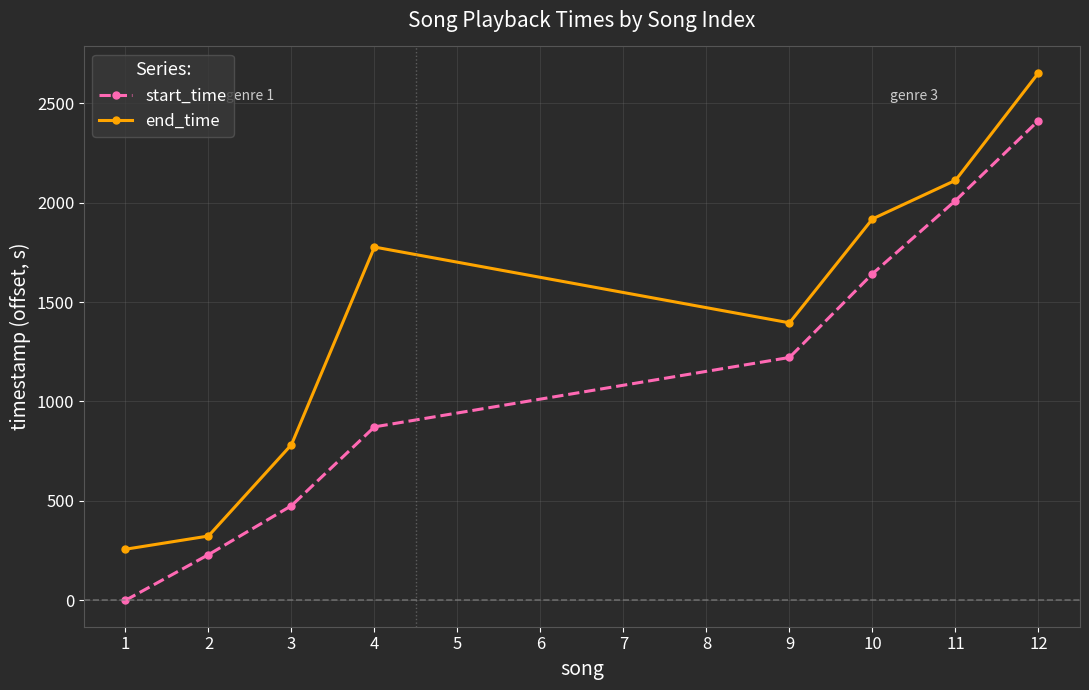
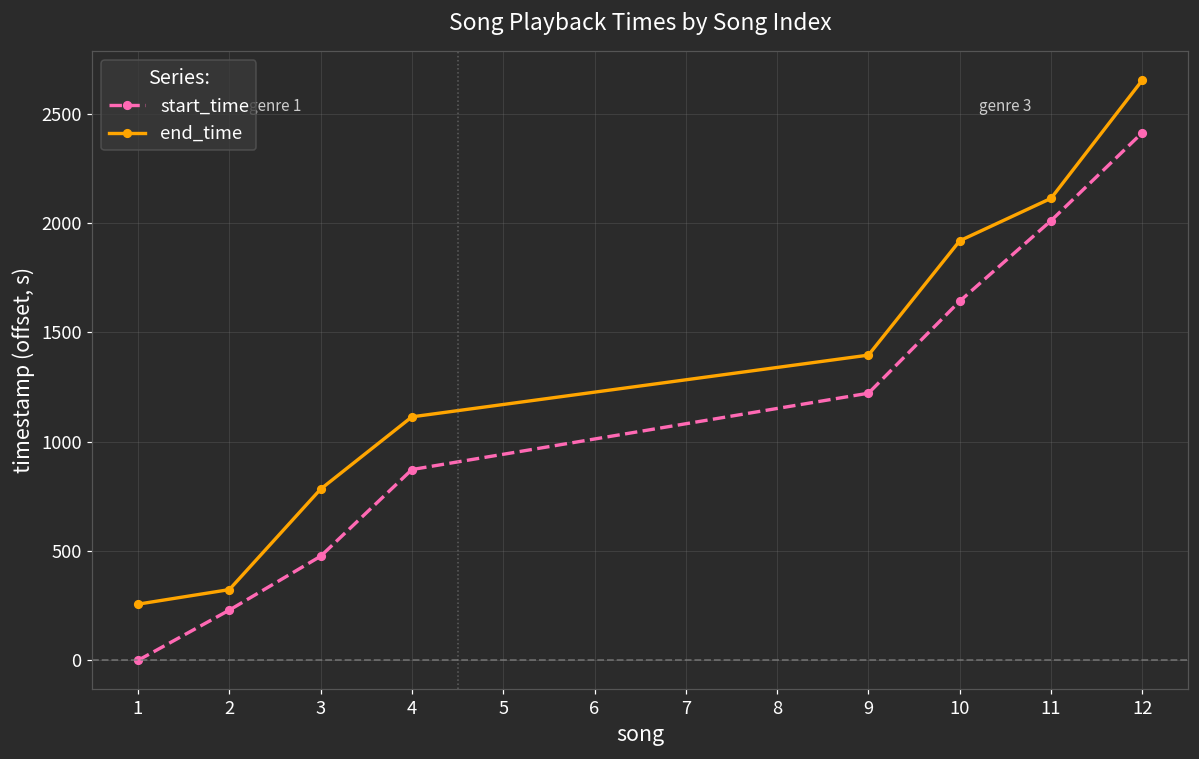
end_time, 4: 1780 -> 1110
